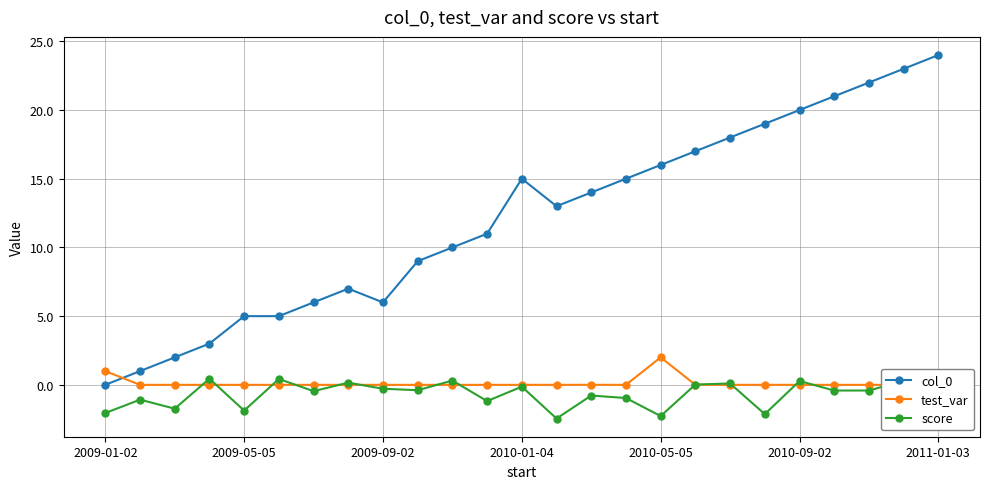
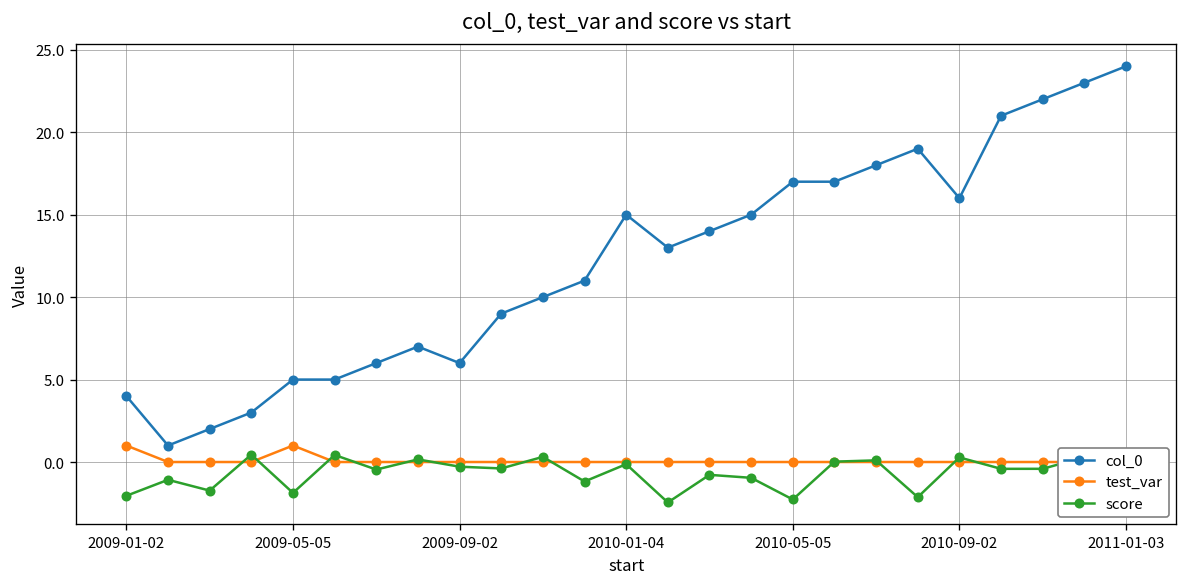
col_0, 2009-01-02: 0 -> 4
test_var, 2009-05-05: 0 -> 1
col_0, 2010-05-05: 16 -> 17
test_var, 2010-05-05: 2 -> 0
col_0, 2010-09-02: 20 -> 16
